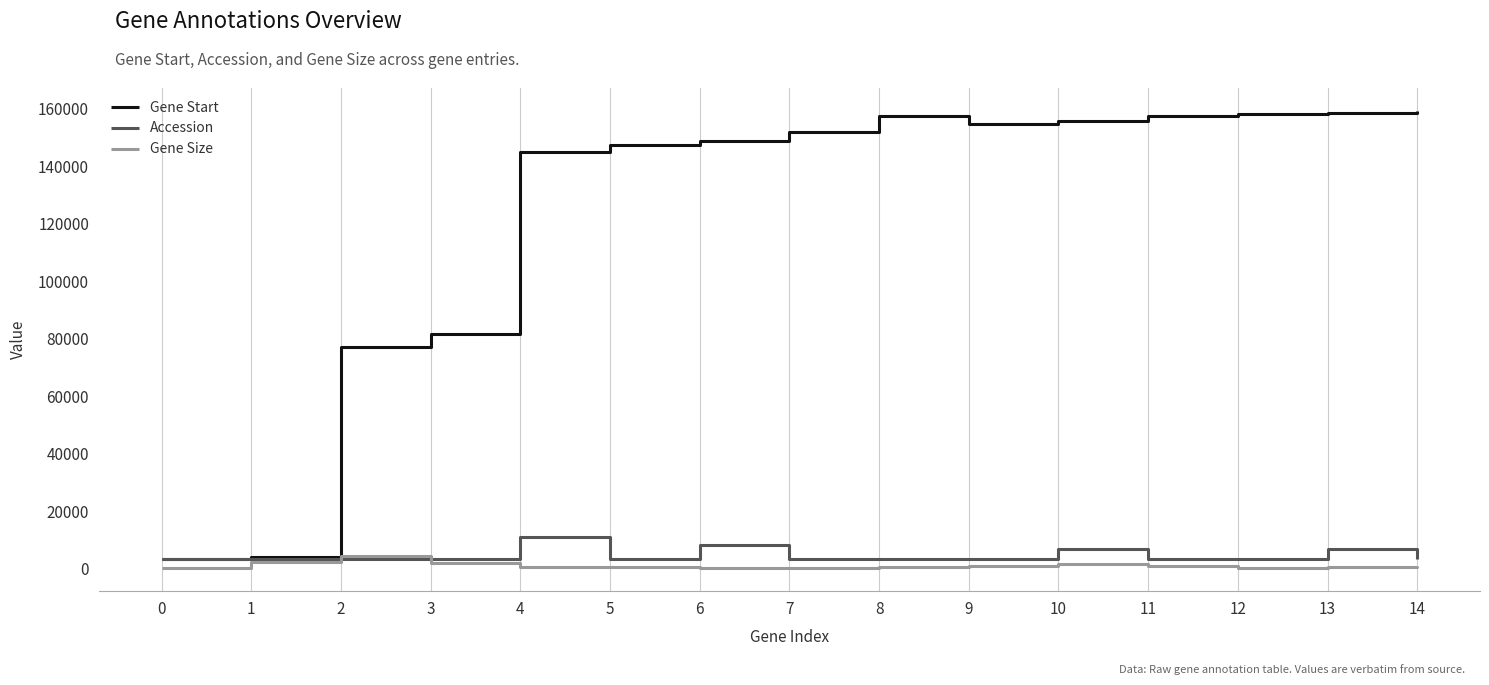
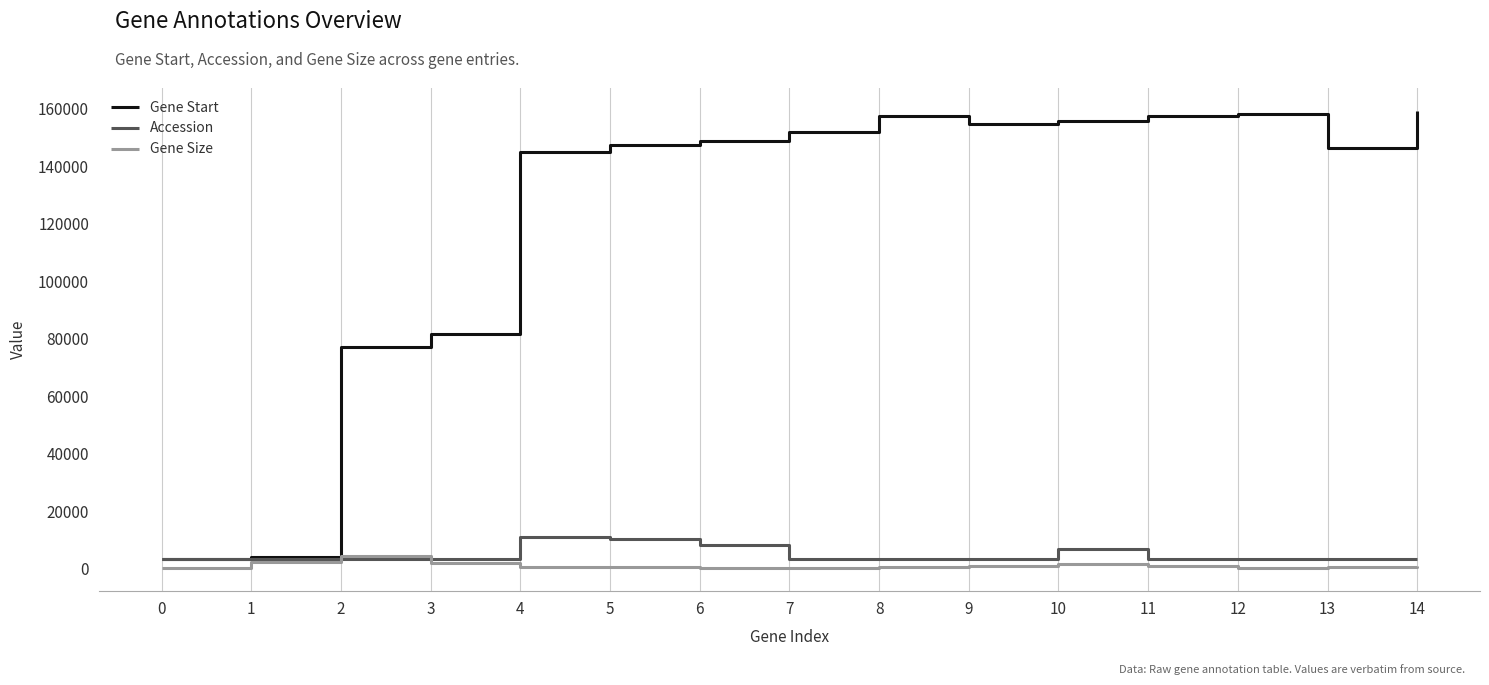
Accession, 5: 3000 -> 11000
Gene Start, 13: 159000 -> 146000
Accession, 13: 7000 -> 3000
